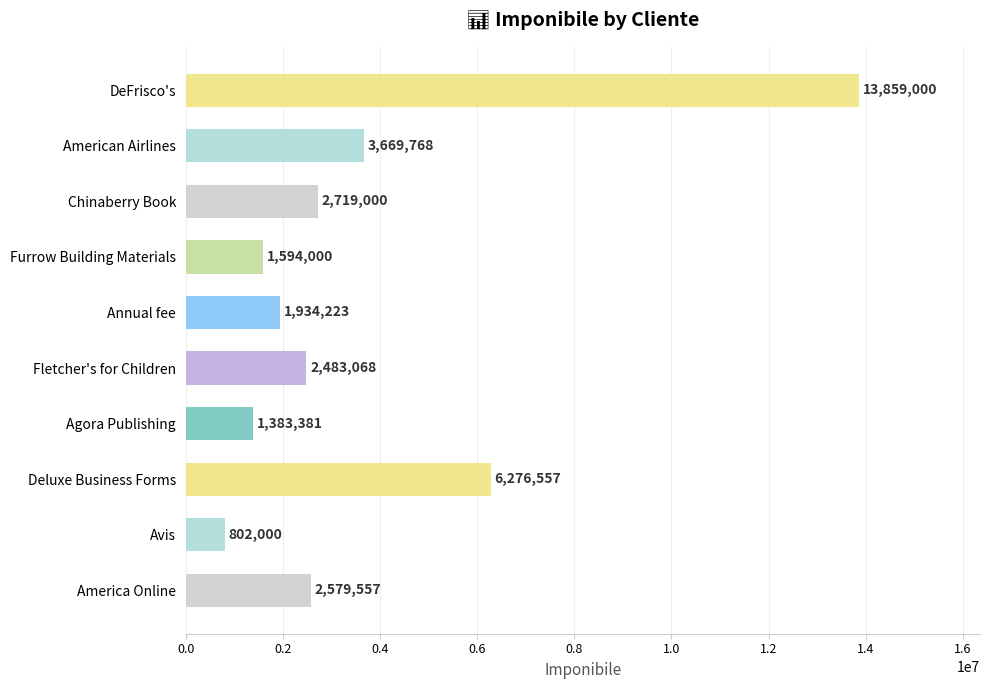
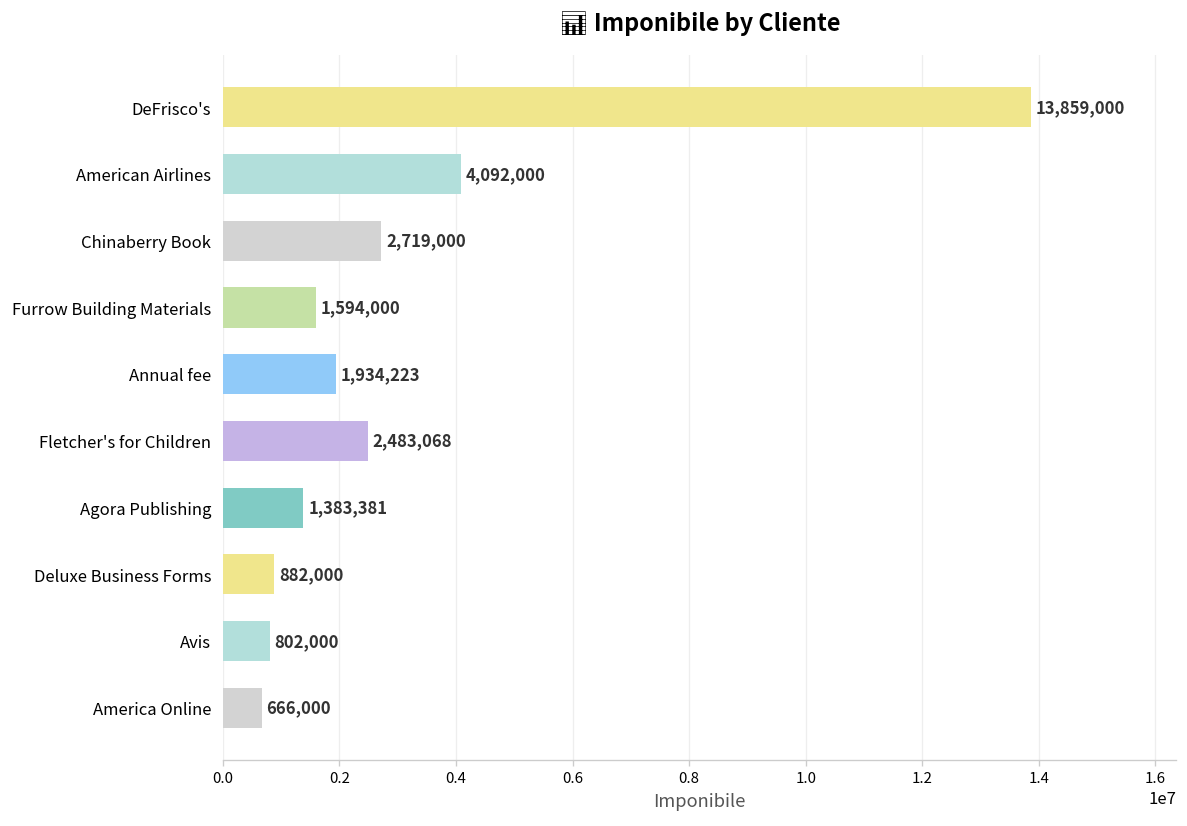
American Airlines: 3,669,768 -> 4,092,000
Deluxe Business Forms: 6,276,557 -> 882,000
America Online: 2,579,557 -> 666,000
